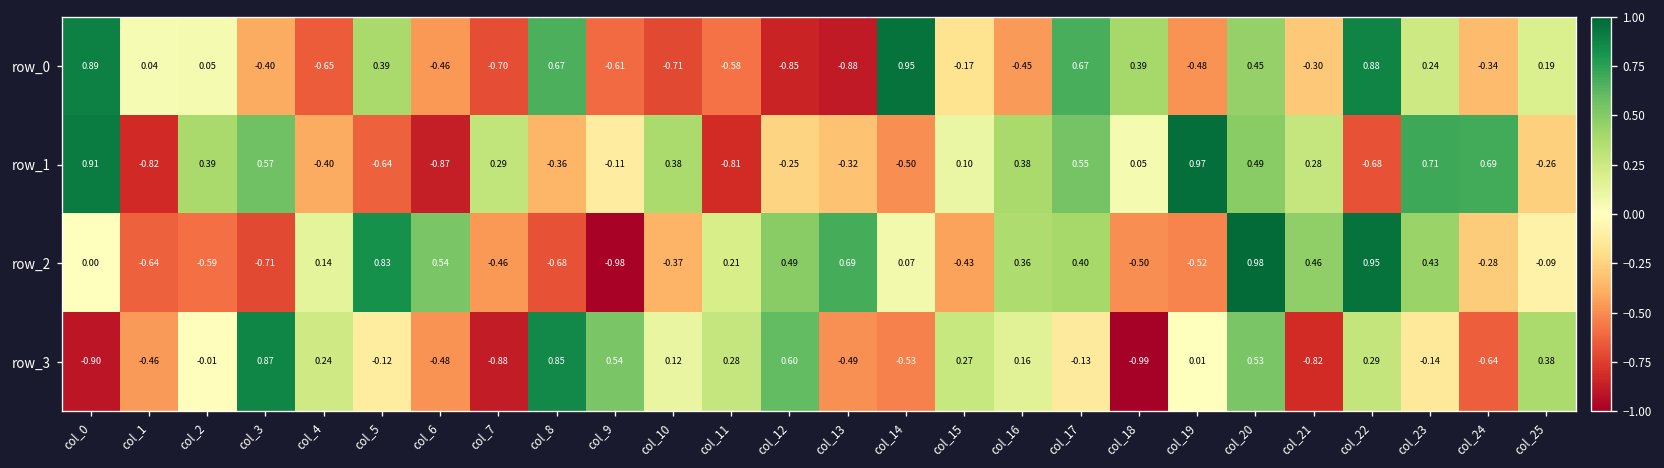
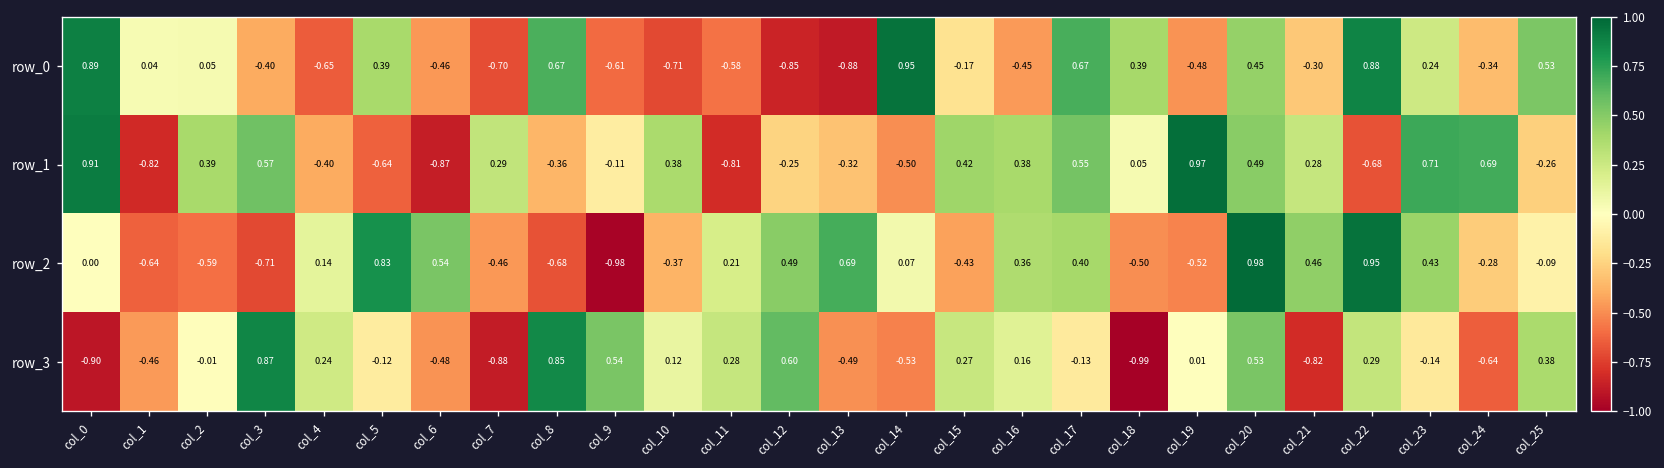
row_0, col_25: 0.19 -> 0.53
row_1, col_15: 0.10 -> 0.42
